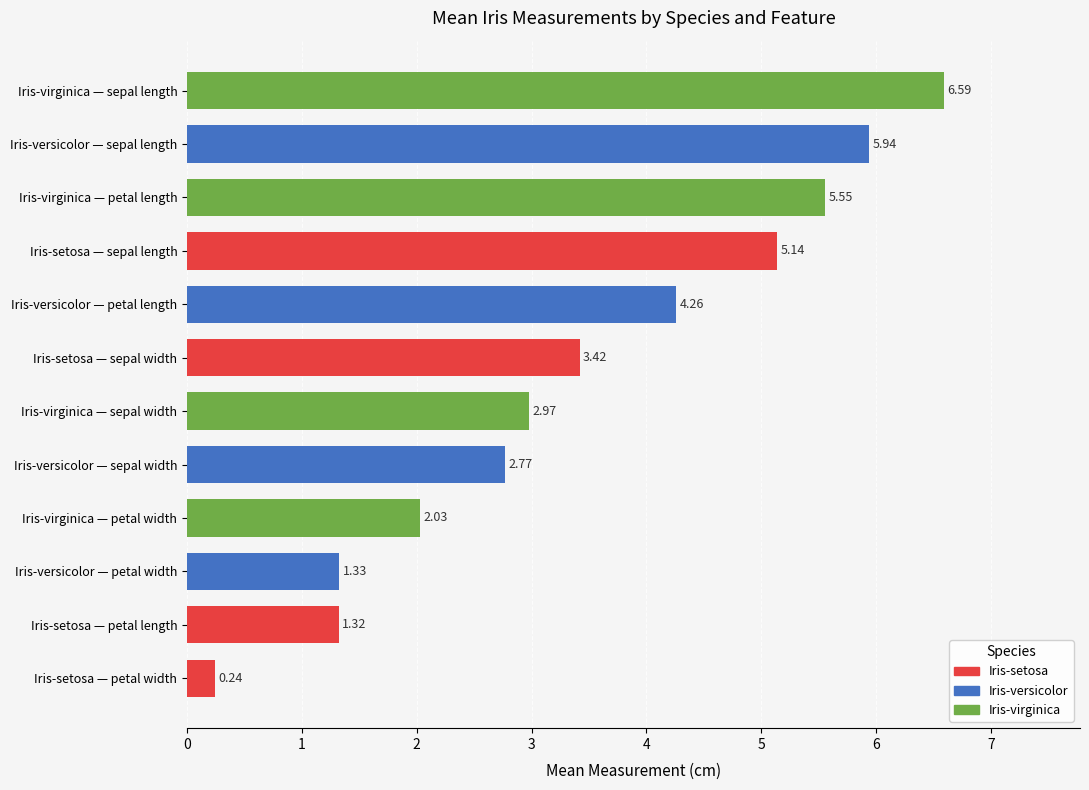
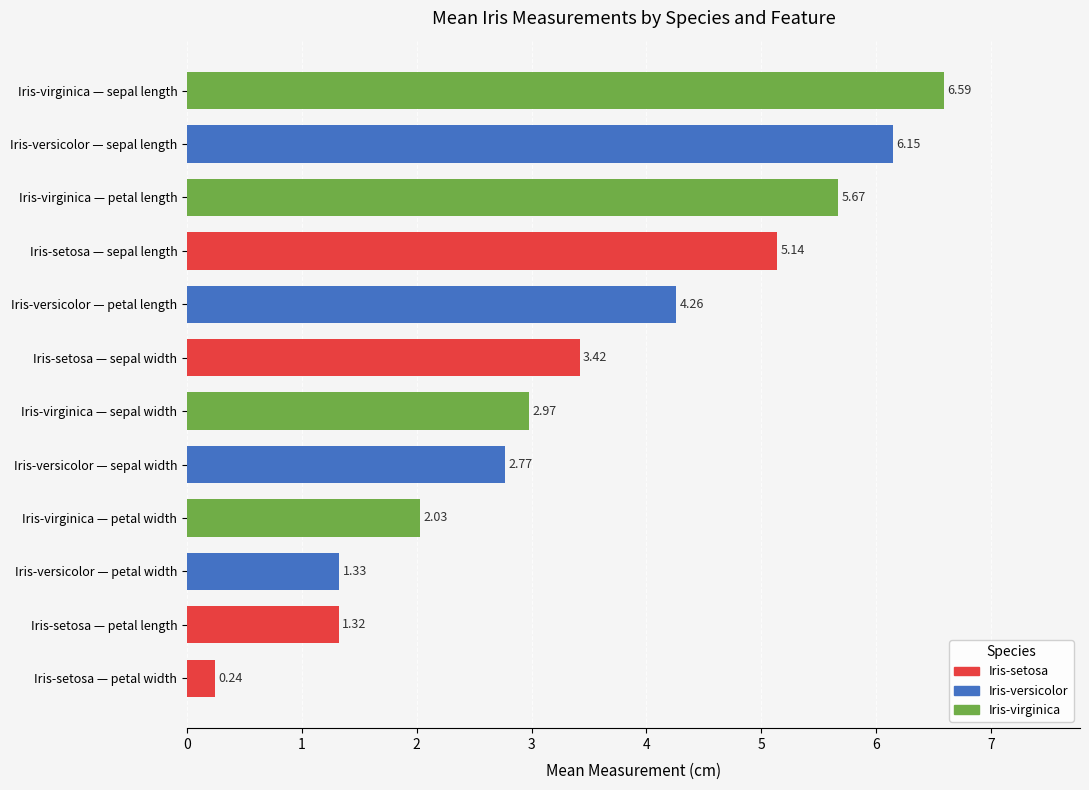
Iris-versicolor — sepal length: 5.94 -> 6.15
Iris-virginica — petal length: 5.55 -> 5.67
